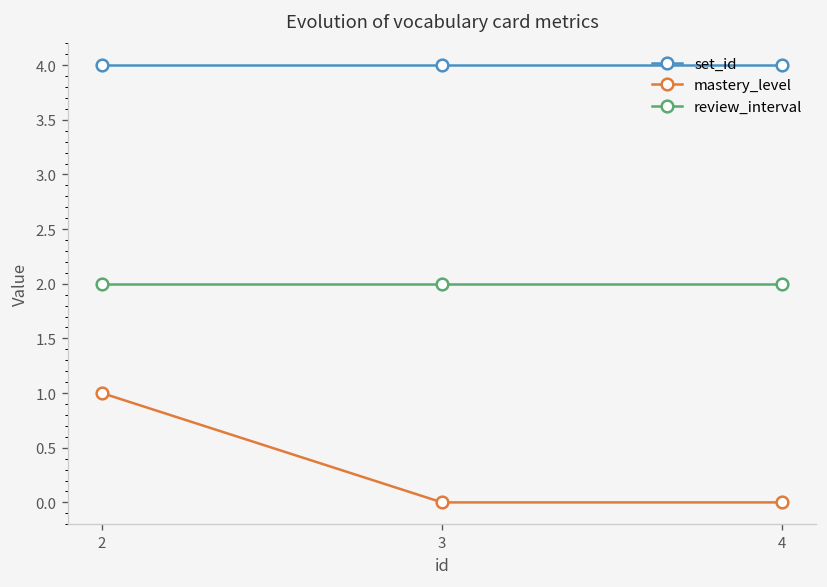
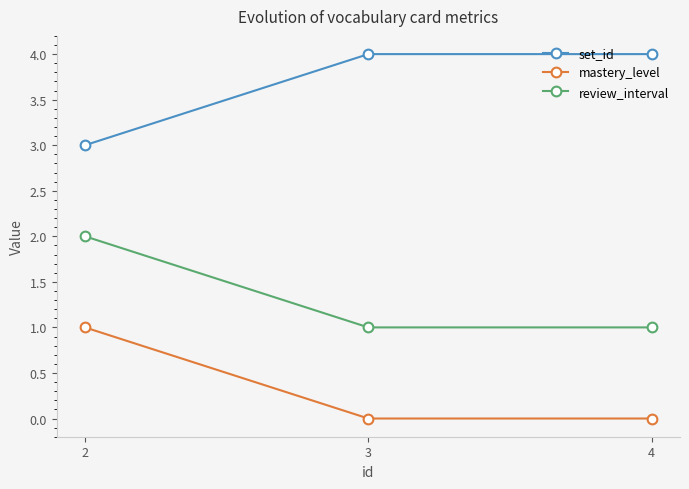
set_id, 2: 4 -> 3
review_interval, 3: 2 -> 1
review_interval, 4: 2 -> 1
